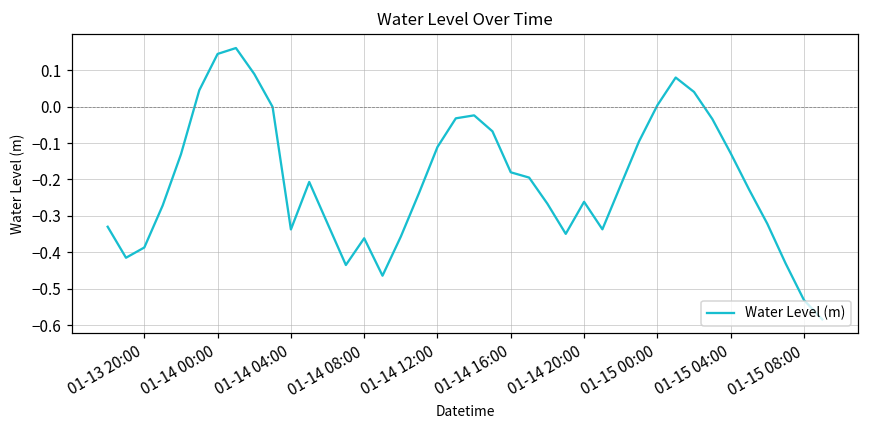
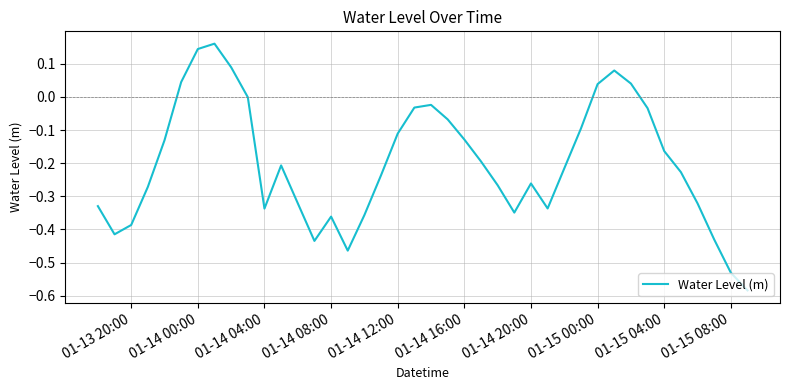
01-14 16:00: -0.18 -> -0.13
01-15 00:00: 0.00 -> 0.04
01-15 04:00: -0.13 -> -0.16
